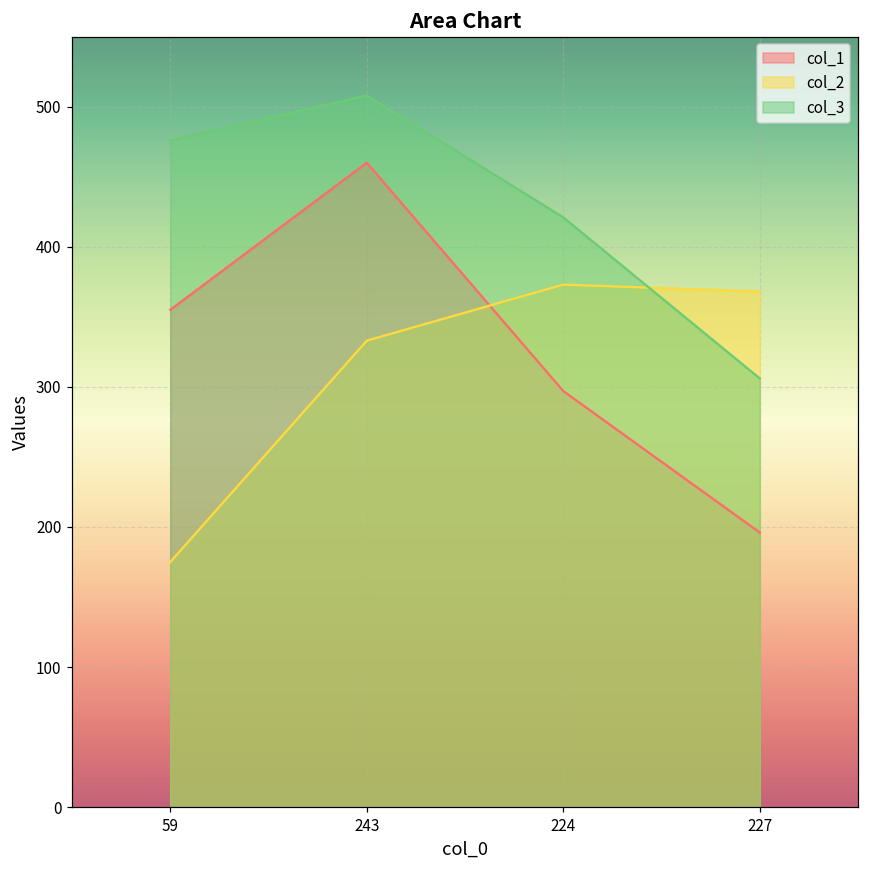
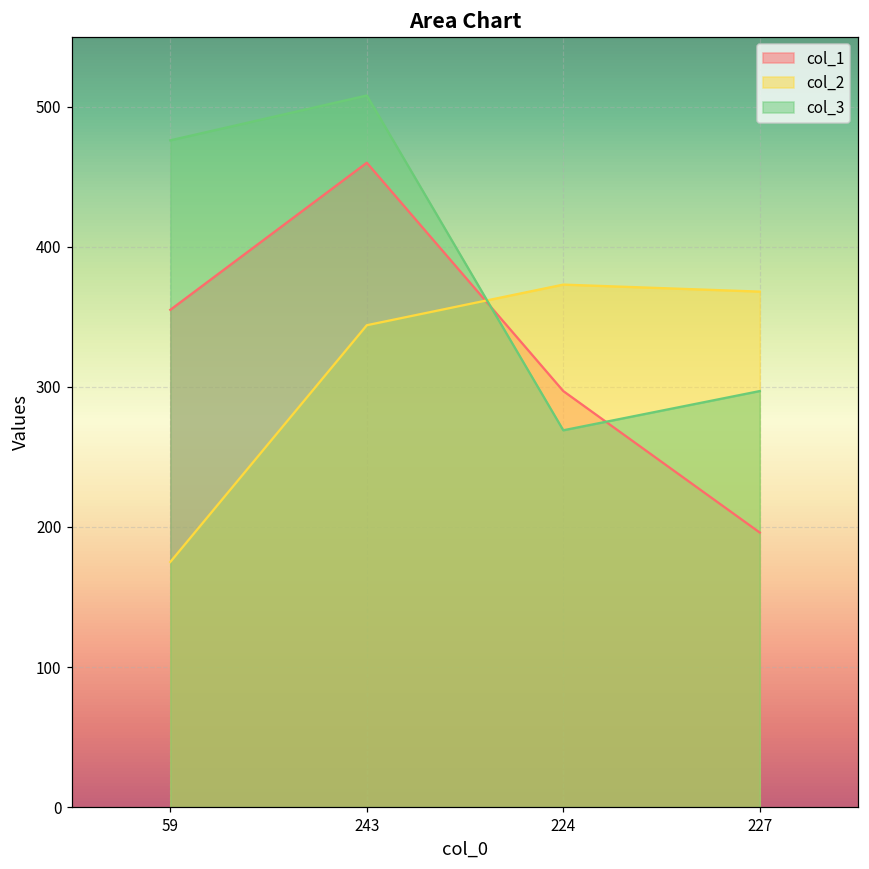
col_2, 243: 333 -> 344
col_3, 224: 421 -> 269
col_3, 227: 306 -> 297
